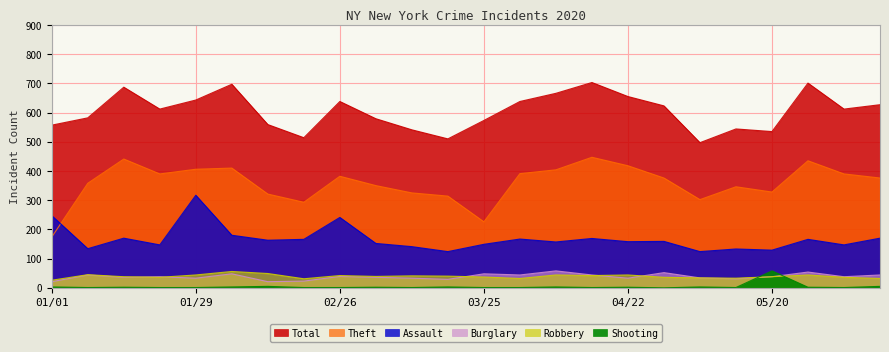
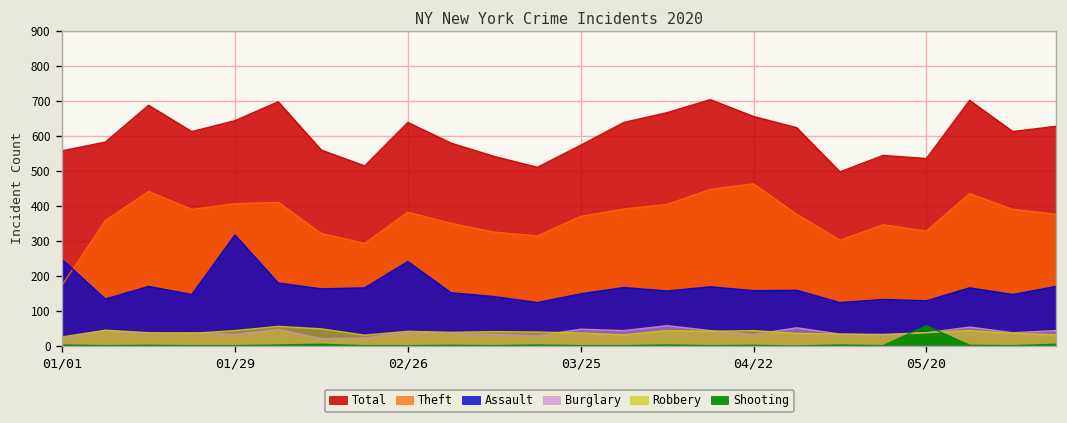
Theft, 03/25: 230 -> 370
Theft, 04/22: 420 -> 460
